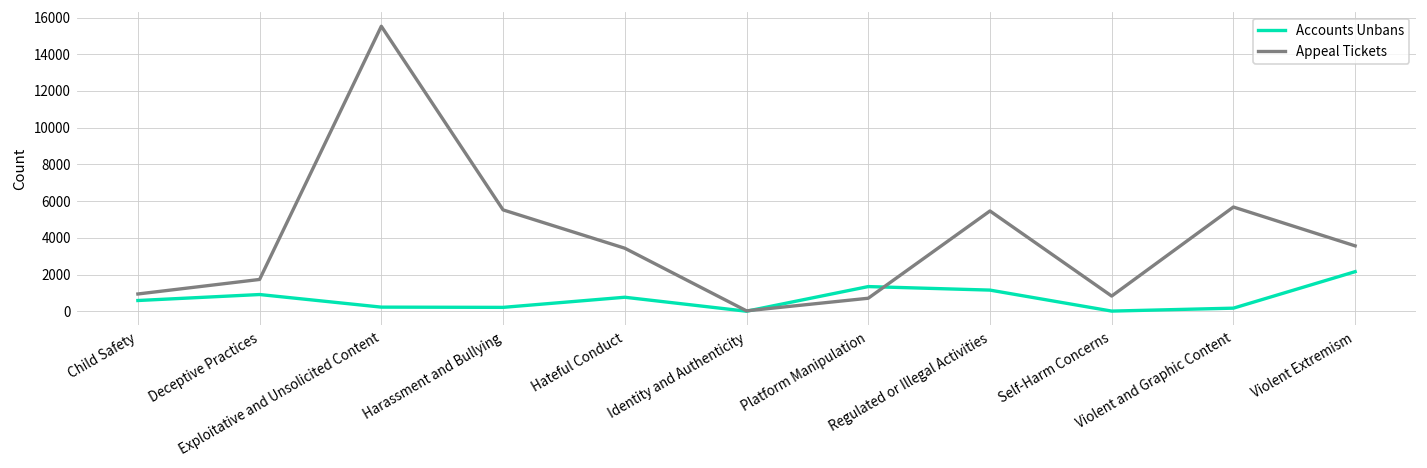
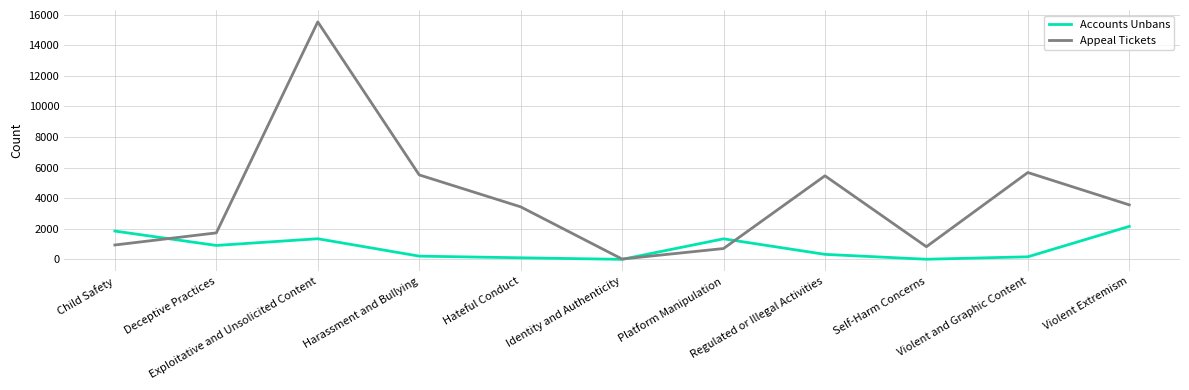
Accounts Unbans, Child Safety: 600 -> 1900
Accounts Unbans, Exploitative and Unsolicited Content: 200 -> 1400
Accounts Unbans, Hateful Conduct: 800 -> 100
Accounts Unbans, Regulated or Illegal Activities: 1200 -> 300
